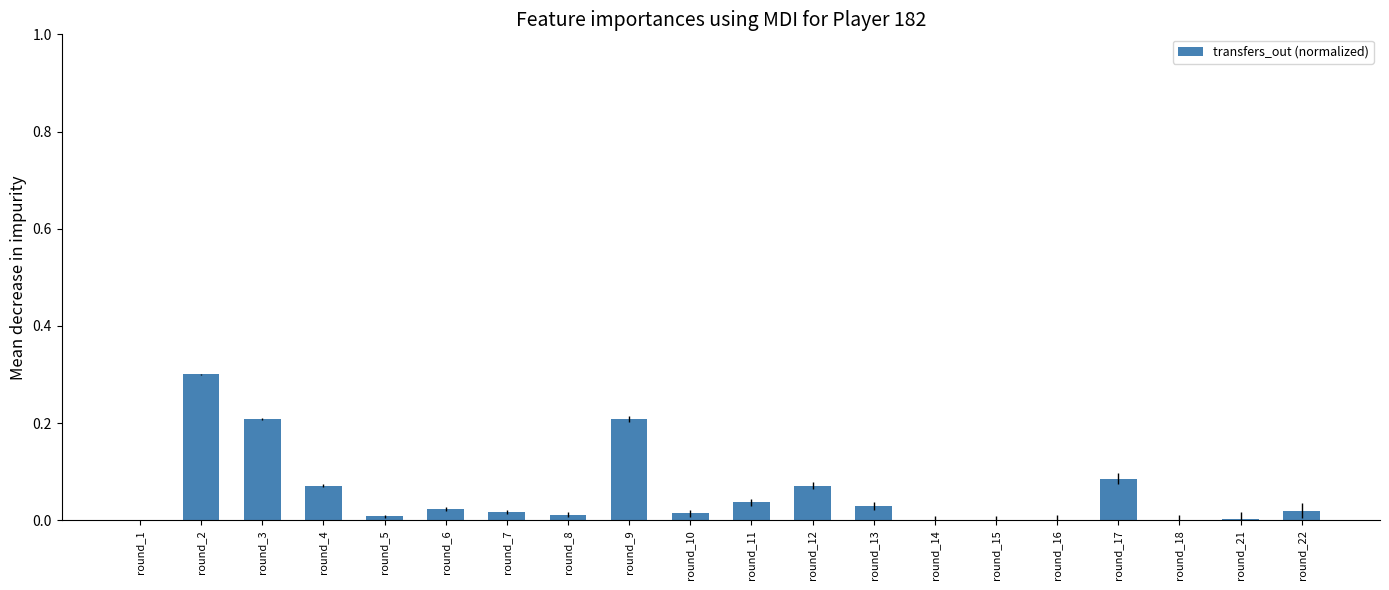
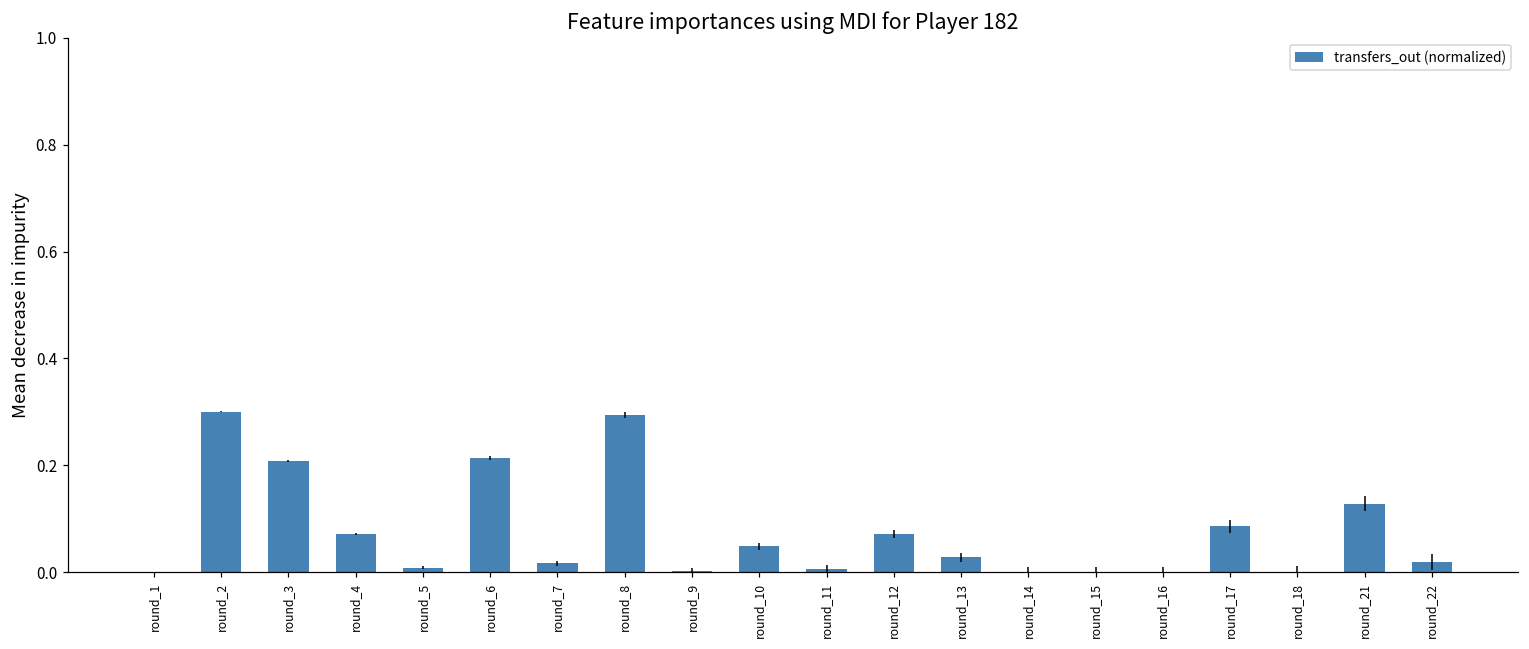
round_6: 0.02 -> 0.21
round_8: 0.01 -> 0.29
round_9: 0.21 -> 0.00
round_10: 0.01 -> 0.05
round_11: 0.04 -> 0.01
round_21: 0.00 -> 0.13
